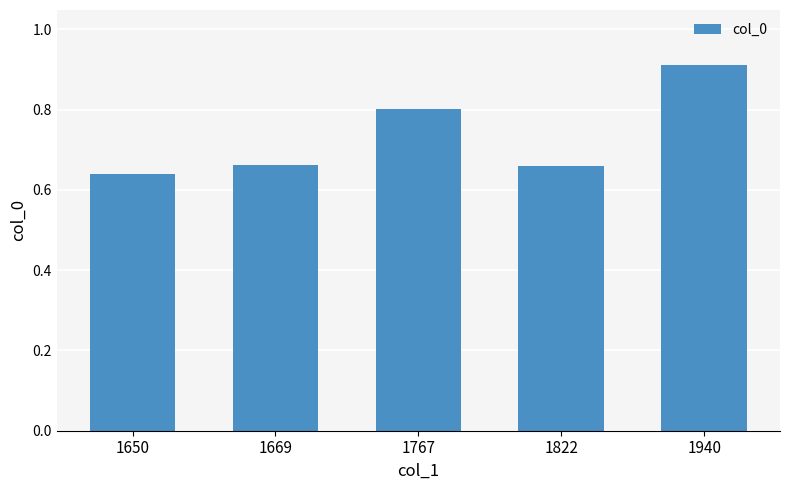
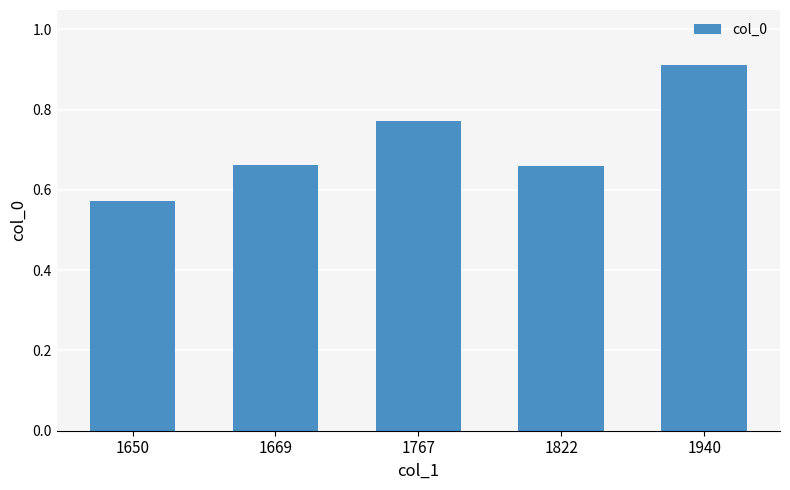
1650: 0.64 -> 0.57
1767: 0.80 -> 0.77
